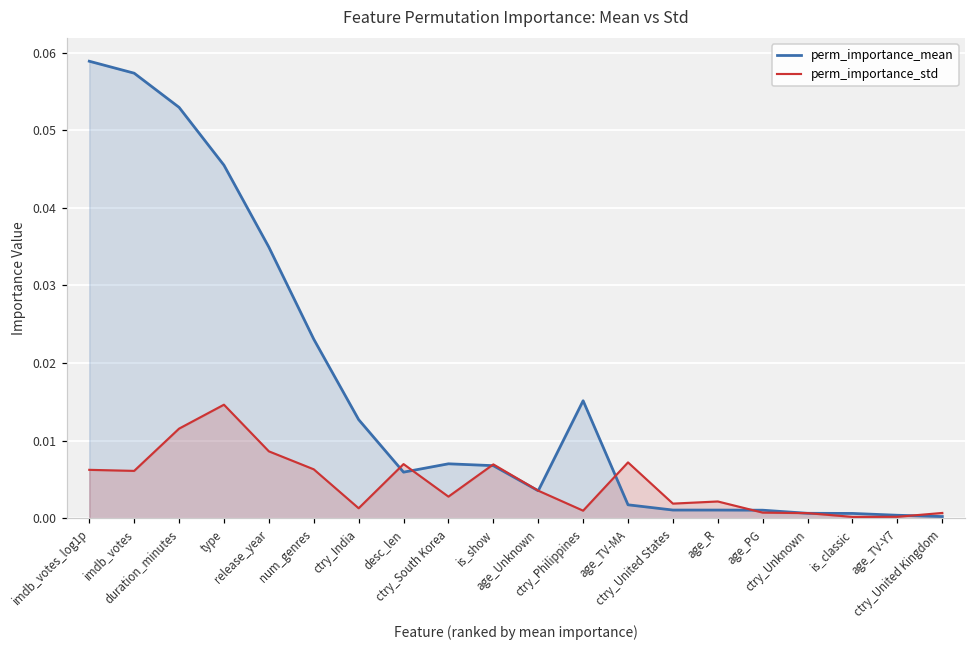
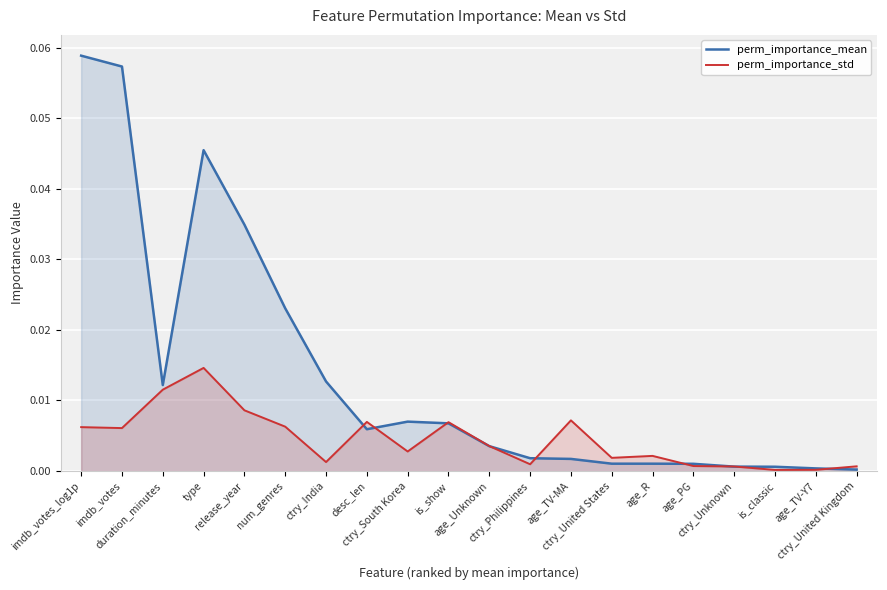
perm_importance_mean, duration_minutes: 0.053 -> 0.012
perm_importance_mean, ctry_Philippines: 0.015 -> 0.002
